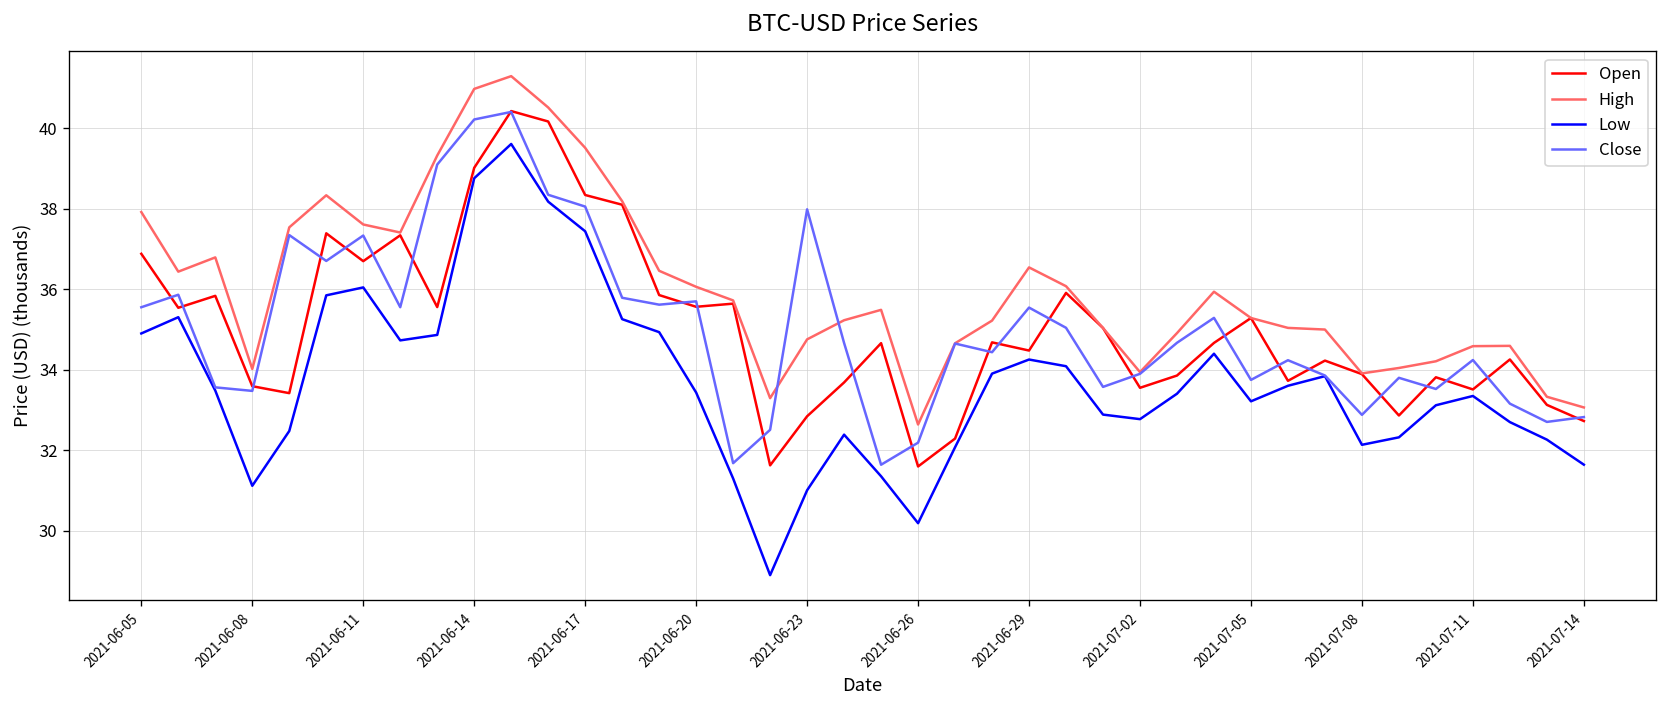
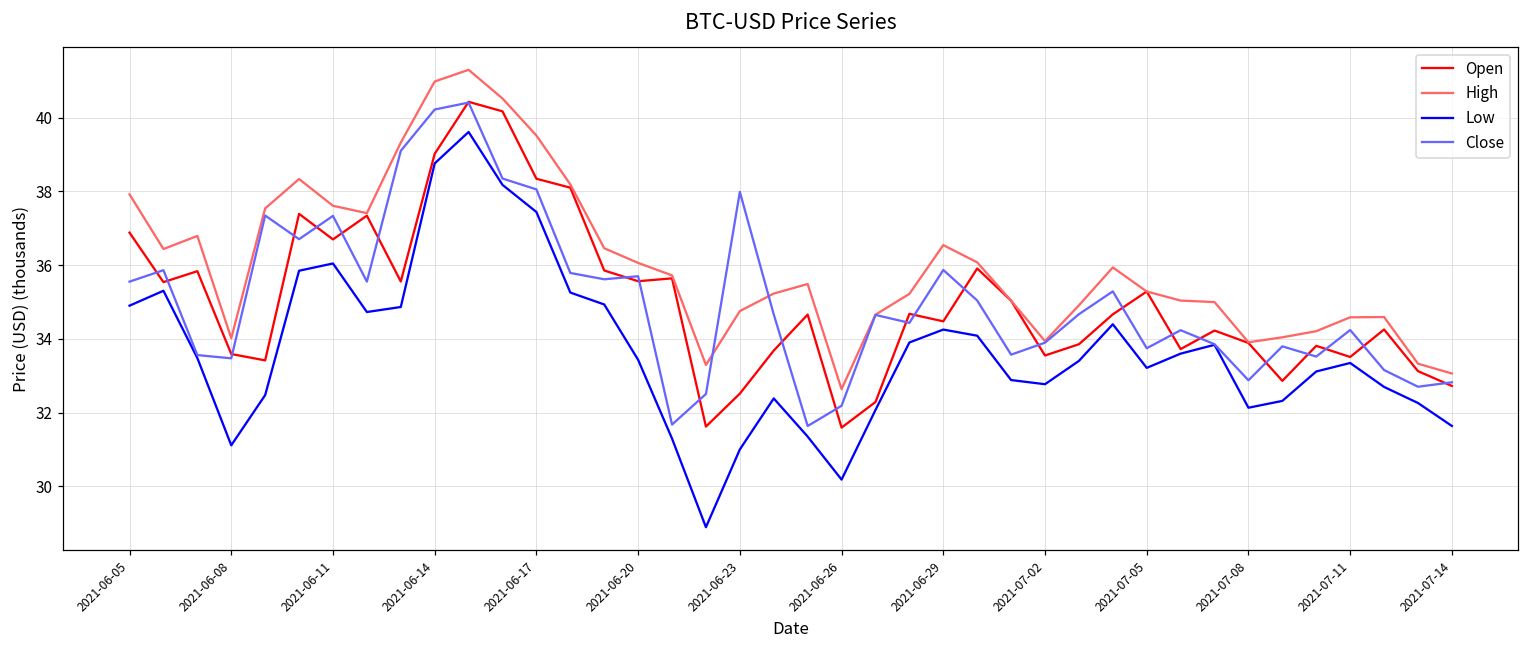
Open, 2021-06-23: 32.8 -> 32.5
Close, 2021-06-29: 35.5 -> 35.9
